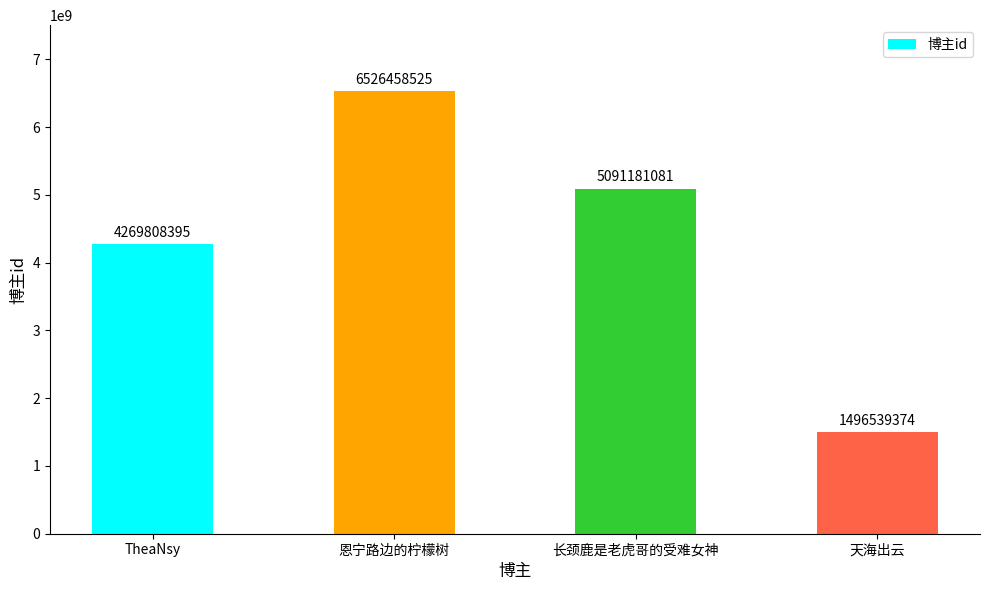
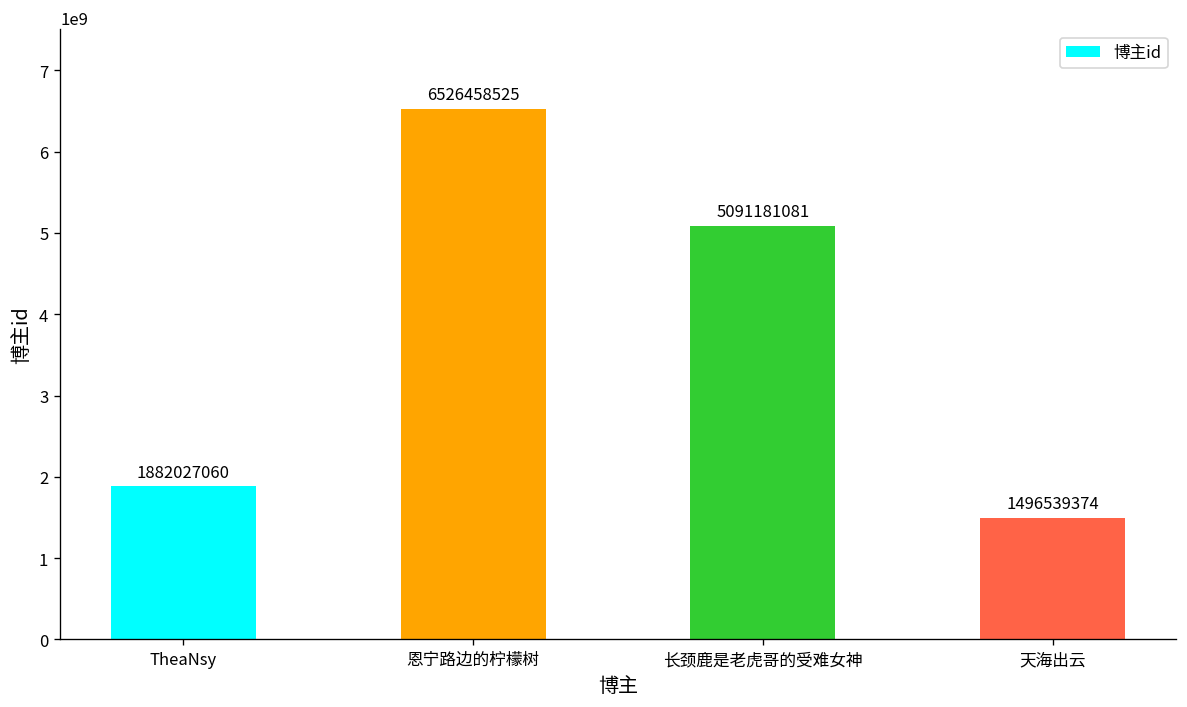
TheaNsy: 4269808395 -> 1882027060
